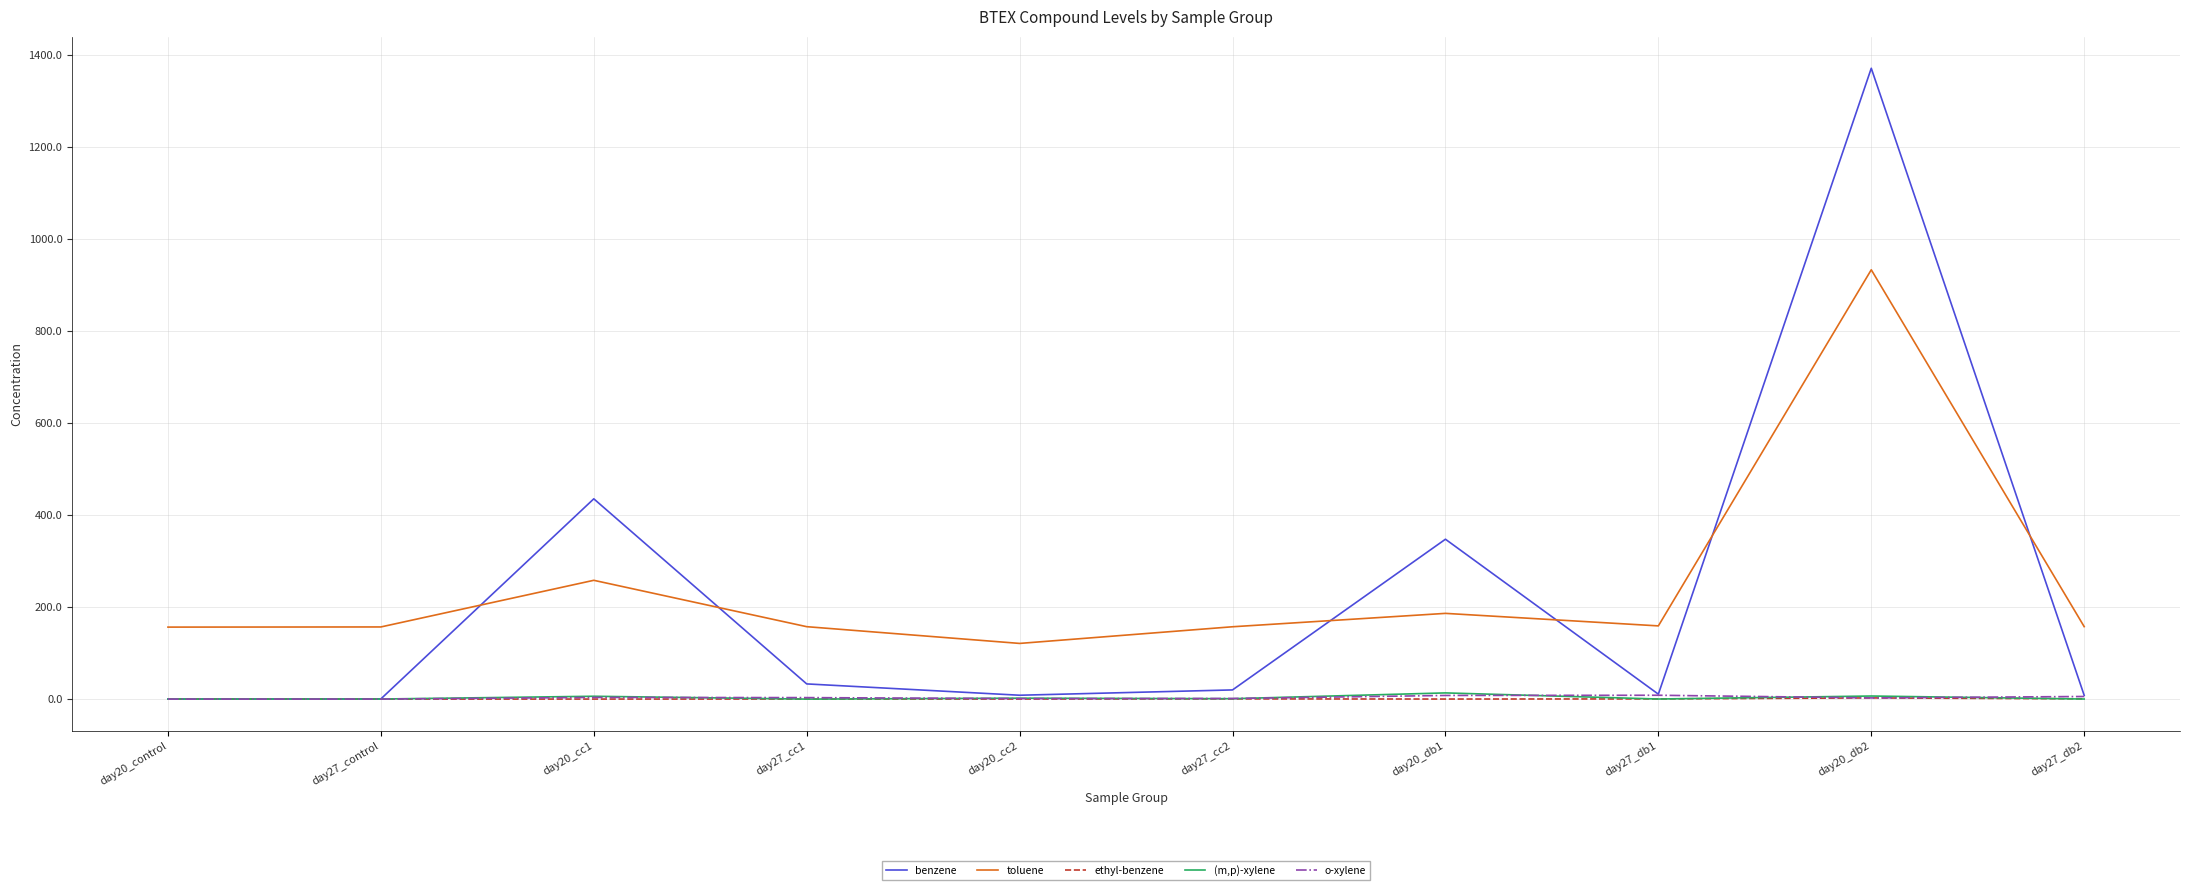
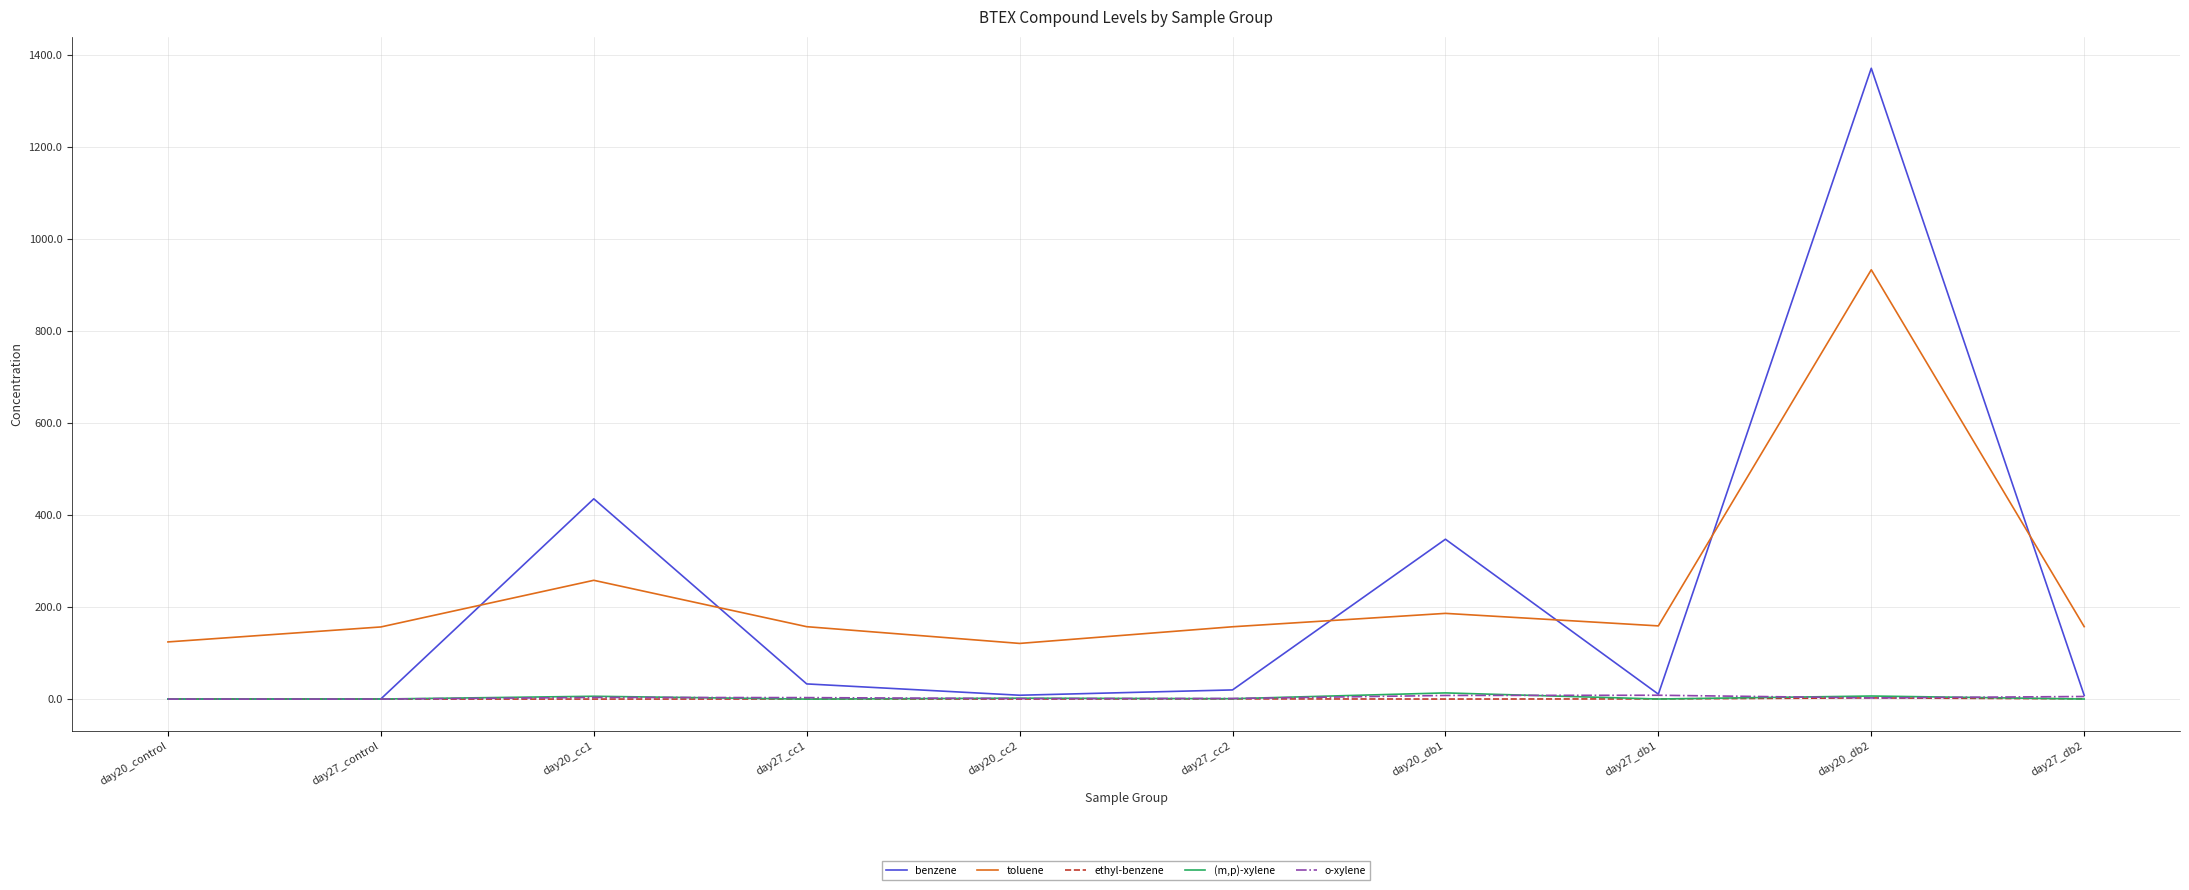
toluene, day20_control: 160 -> 120
